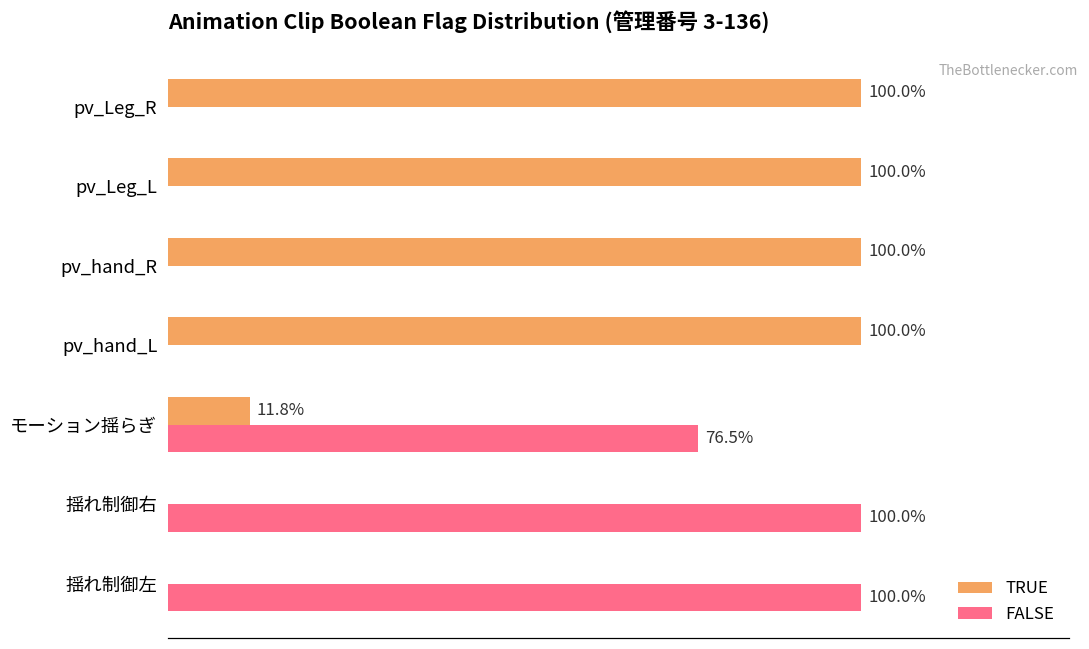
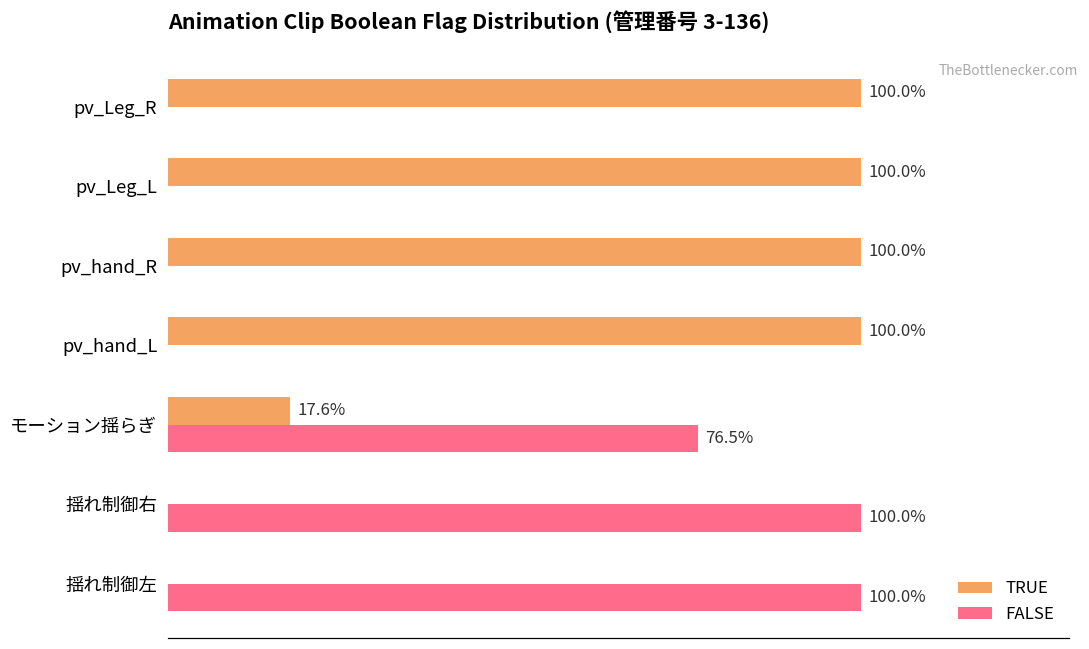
TRUE, モーション揺らぎ: 11.8% -> 17.6%
